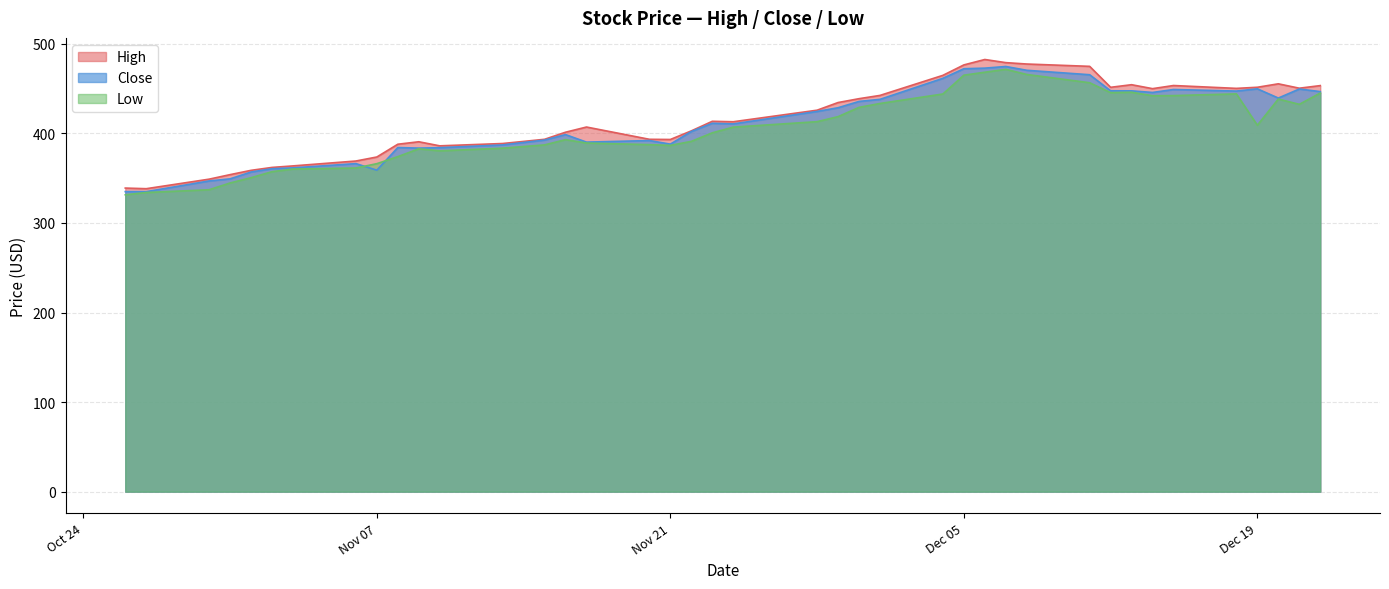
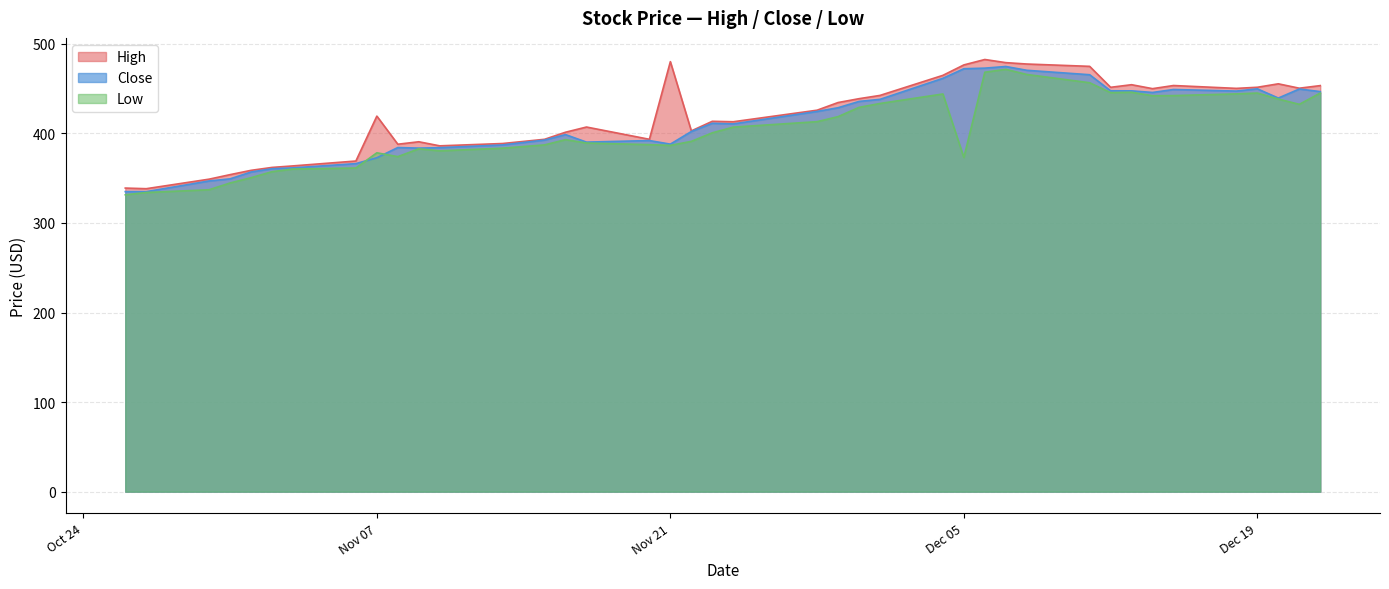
High, Nov 07: 370 -> 420
Close, Nov 07: 360 -> 370
Low, Nov 07: 370 -> 380
High, Nov 21: 390 -> 480
Low, Dec 05: 470 -> 370
Low, Dec 19: 410 -> 450
